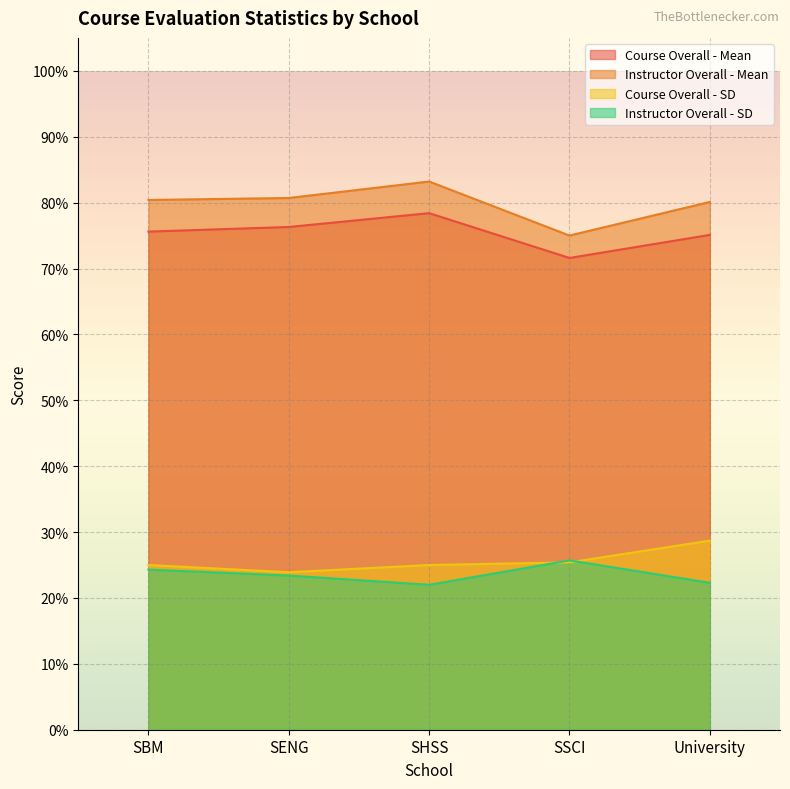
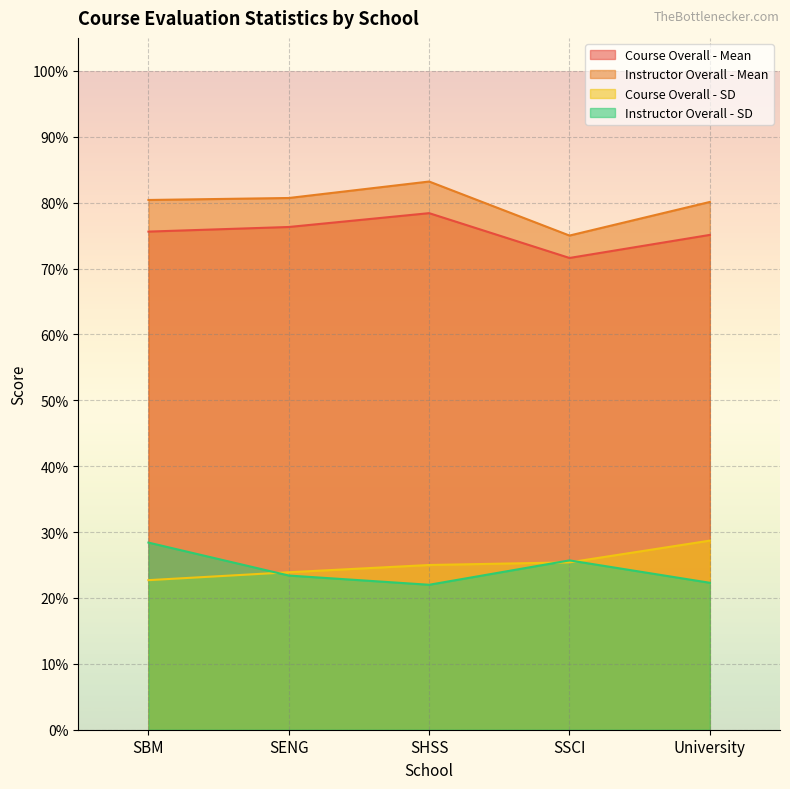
Course Overall - SD, SBM: 25% -> 23%
Instructor Overall - SD, SBM: 24% -> 28%
